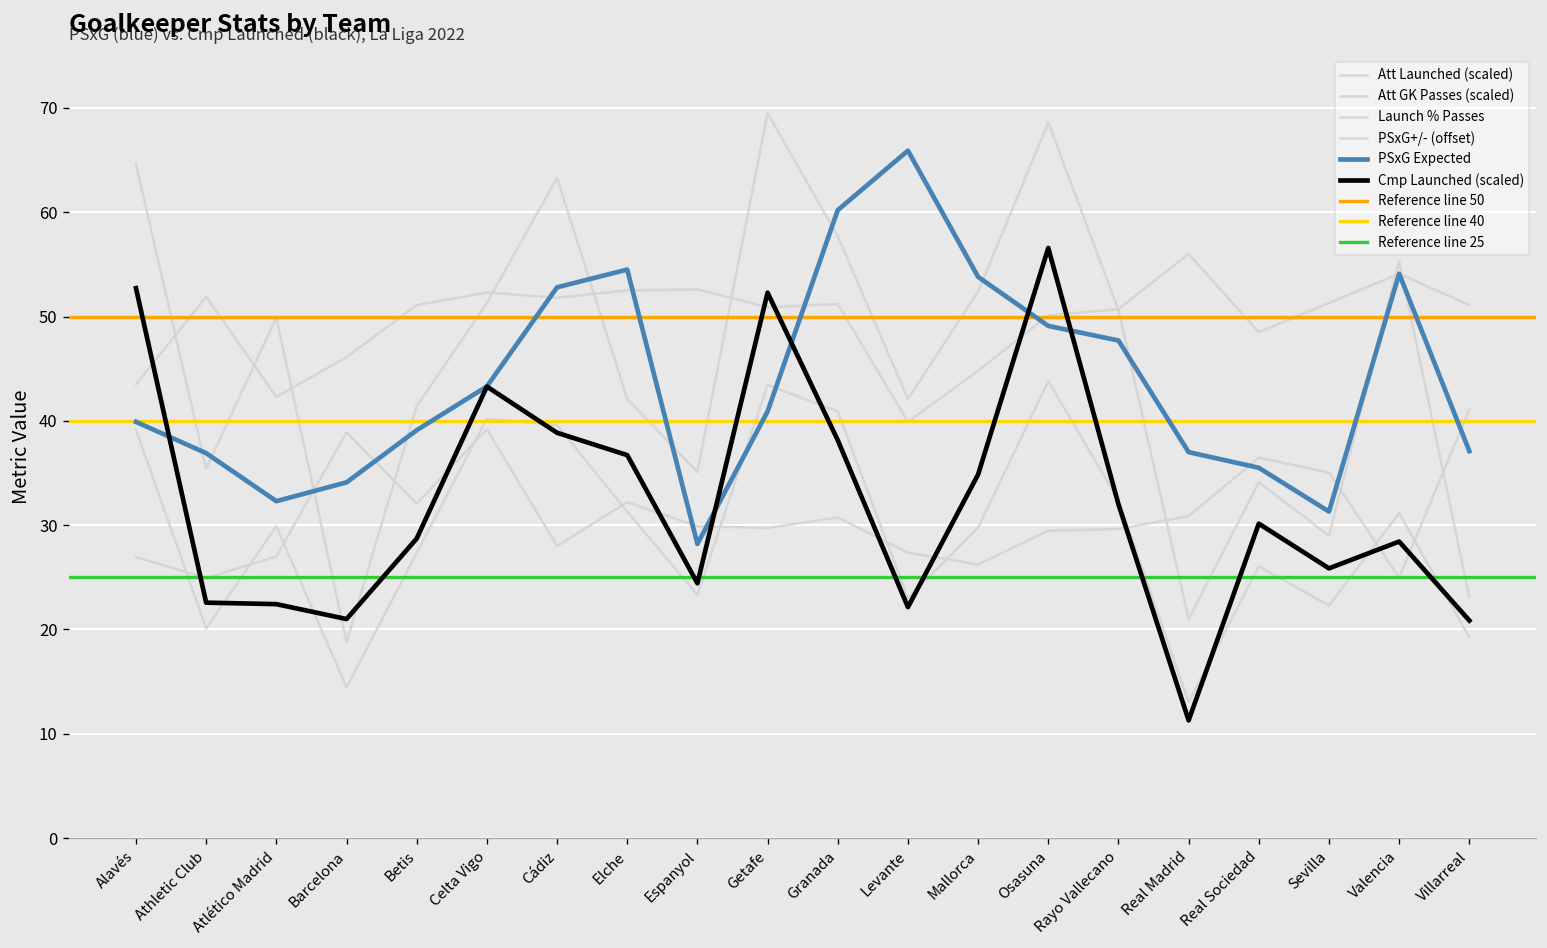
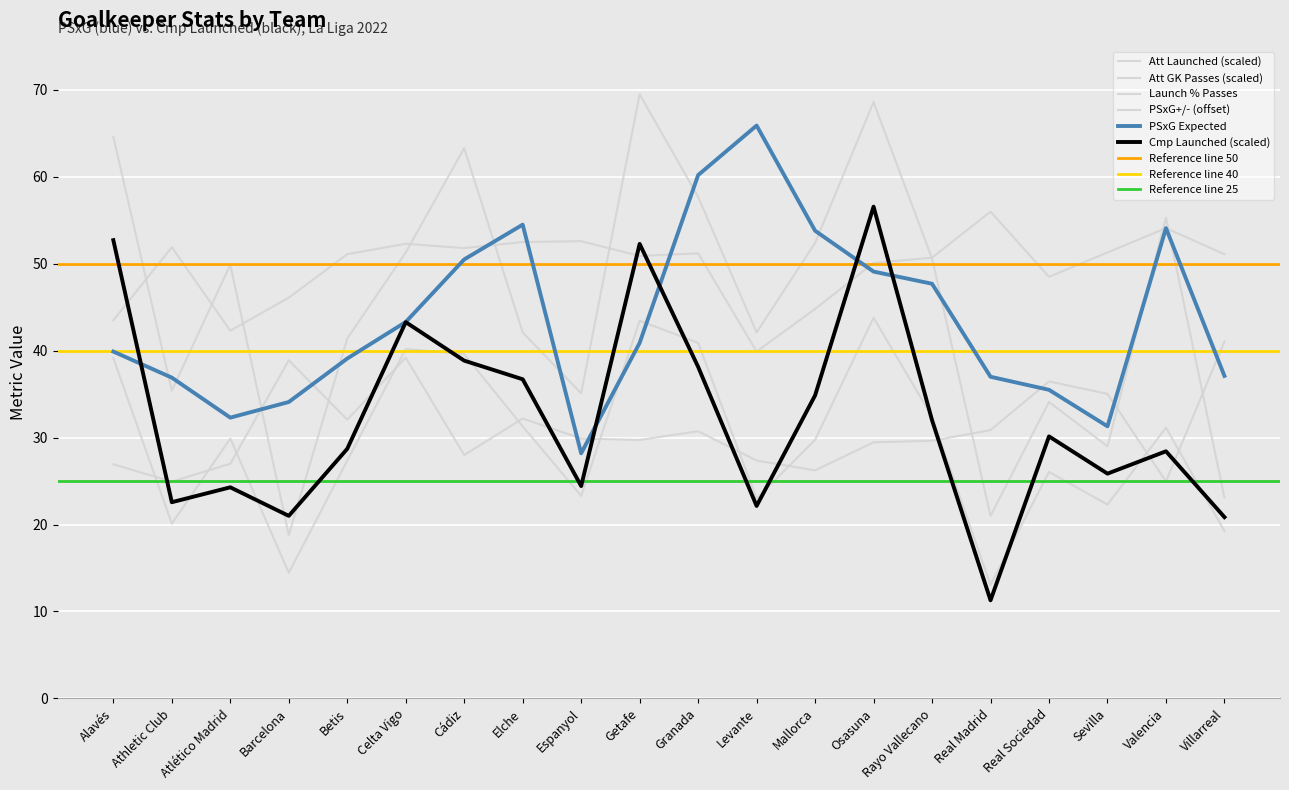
Cmp Launched (scaled), Atlético Madrid: 22 -> 24
PSxG Expected, Cádiz: 53 -> 51
